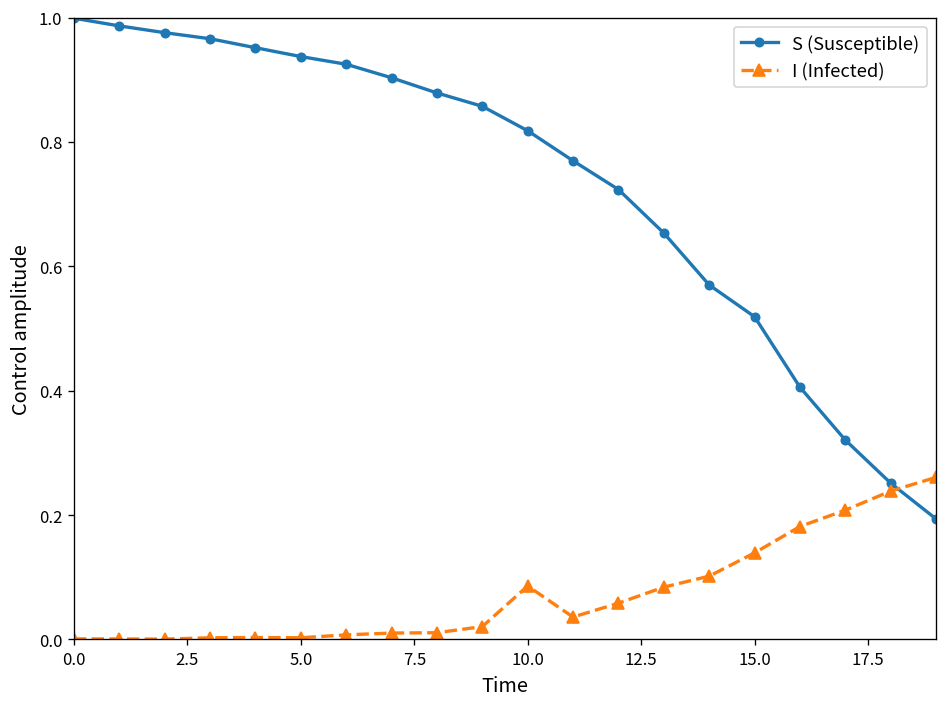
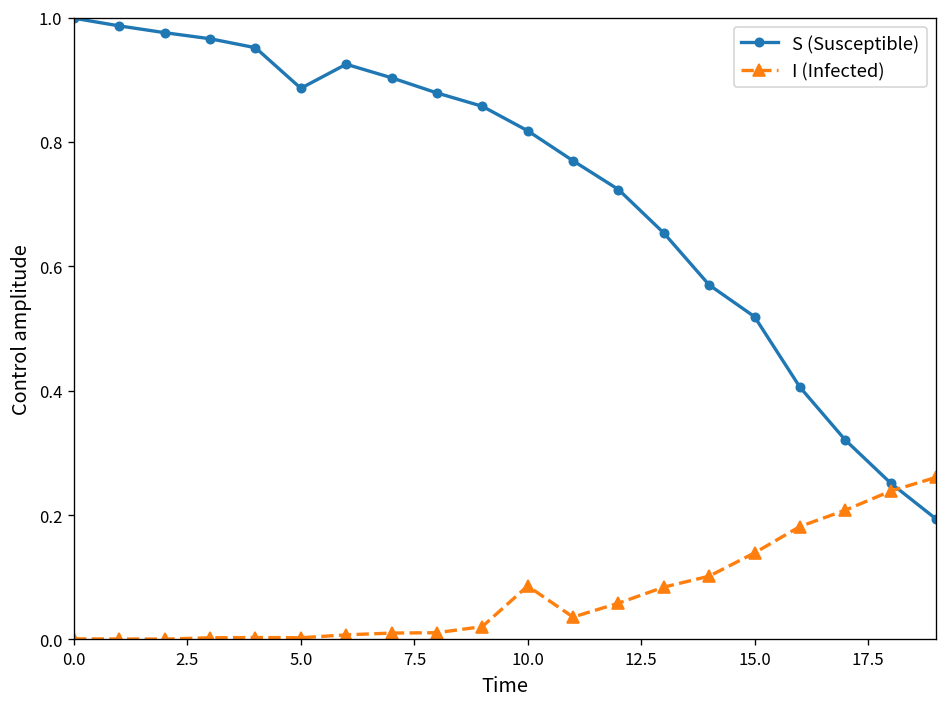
S (Susceptible), 5.0: 0.94 -> 0.89
